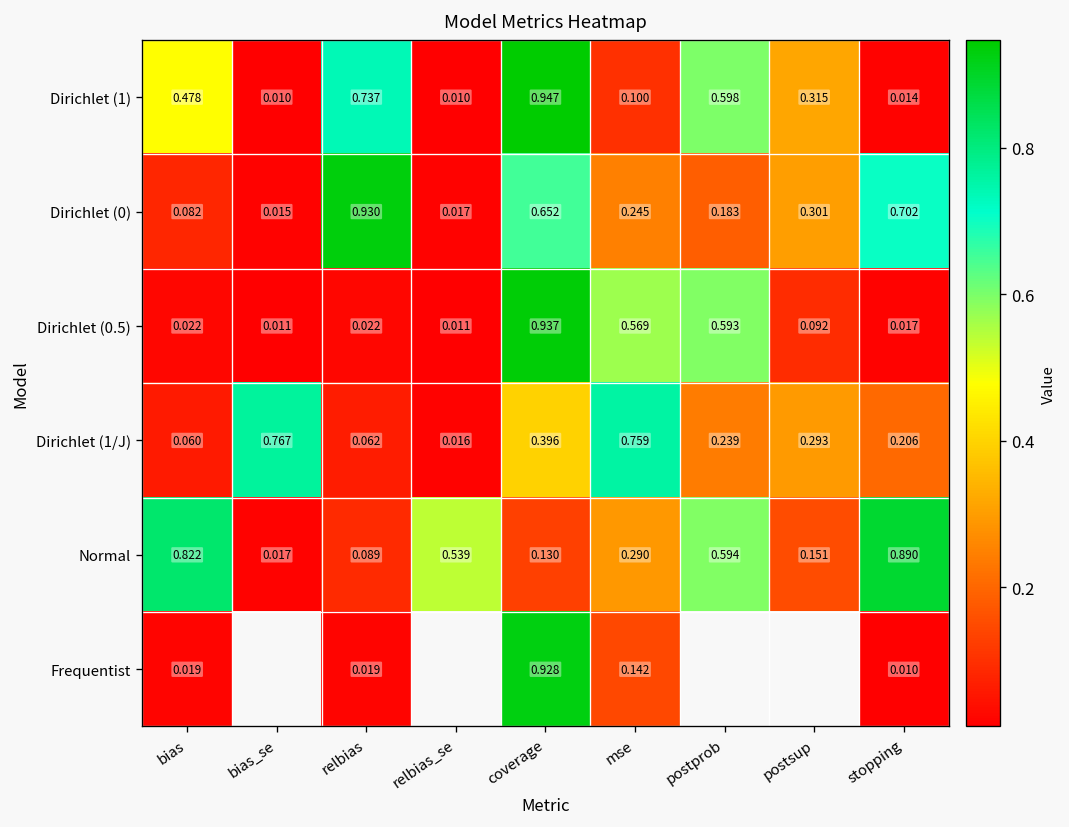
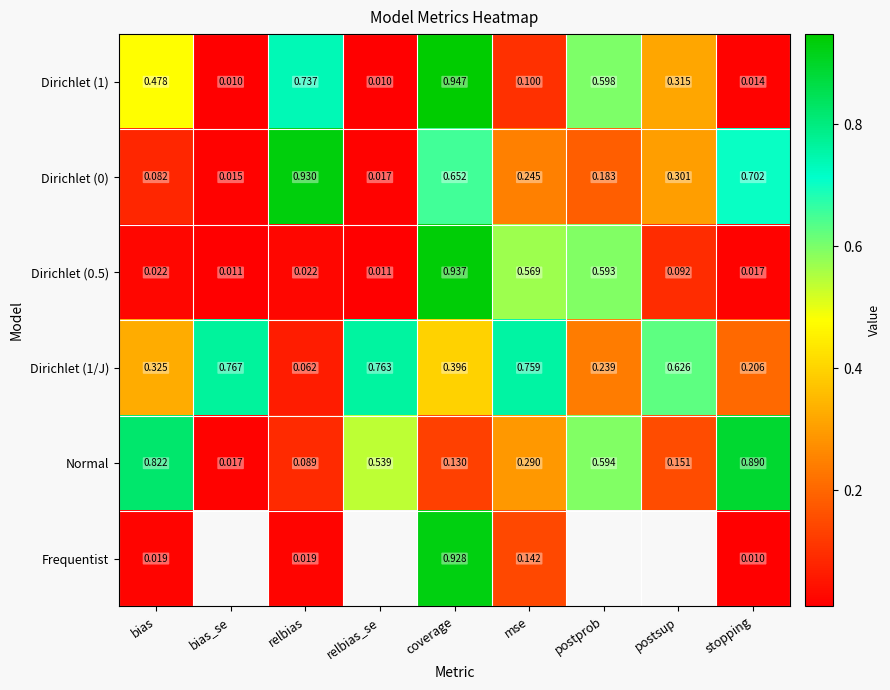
Dirichlet (1/J), bias: 0.060 -> 0.325
Dirichlet (1/J), relbias_se: 0.016 -> 0.763
Dirichlet (1/J), postsup: 0.293 -> 0.626
